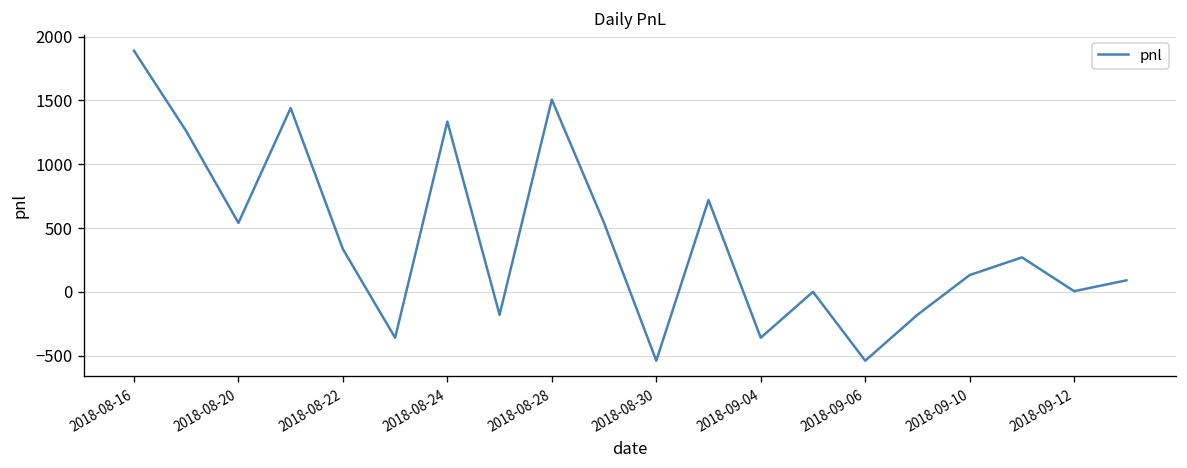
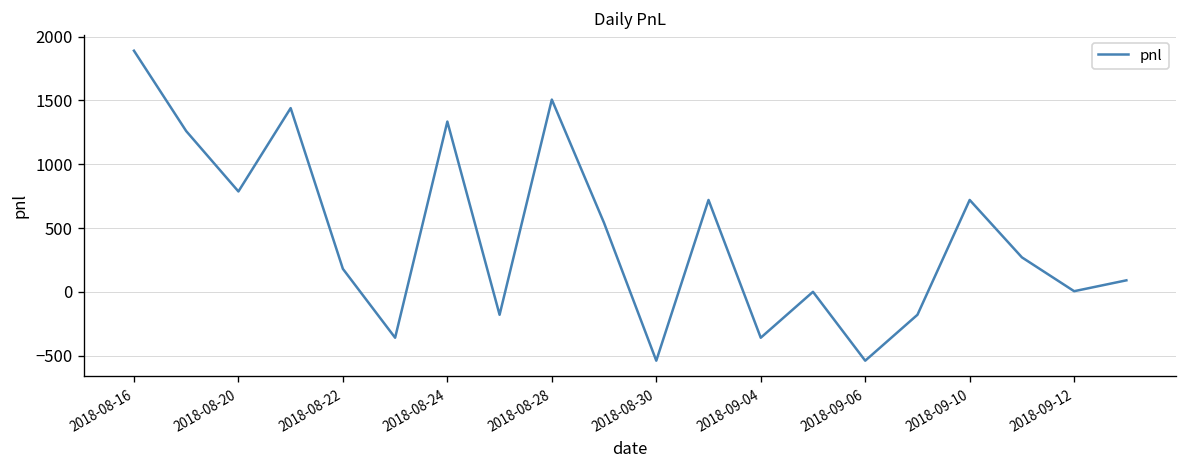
2018-08-20: 540 -> 790
2018-08-22: 330 -> 180
2018-09-10: 130 -> 720
